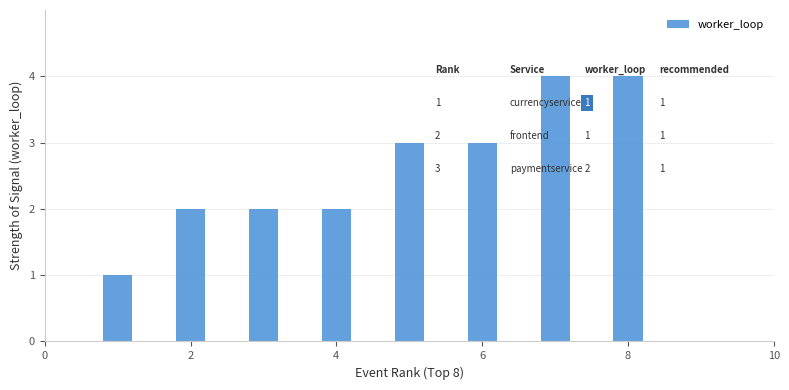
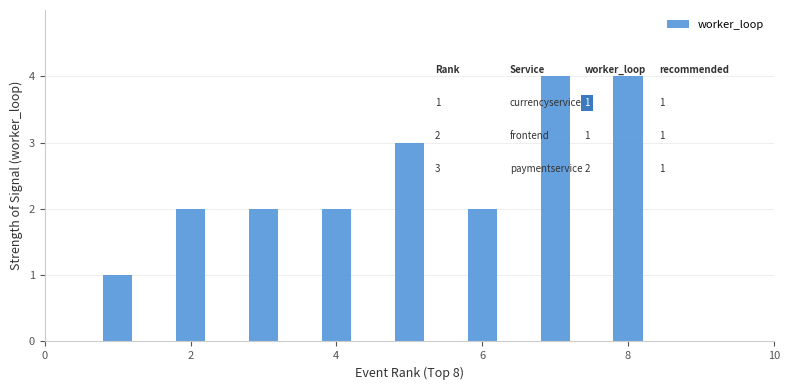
6: 3 -> 2
